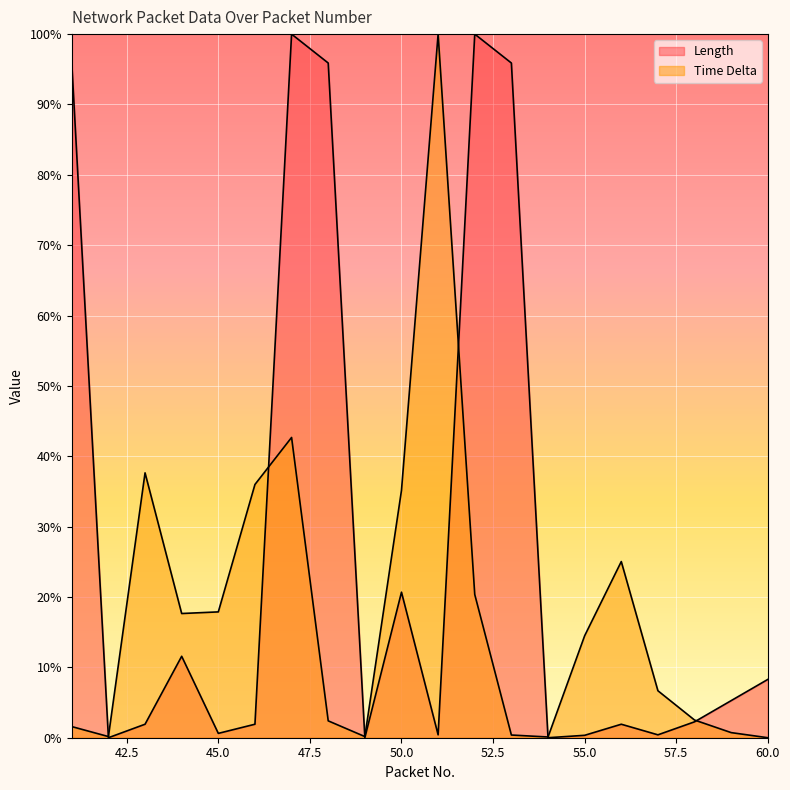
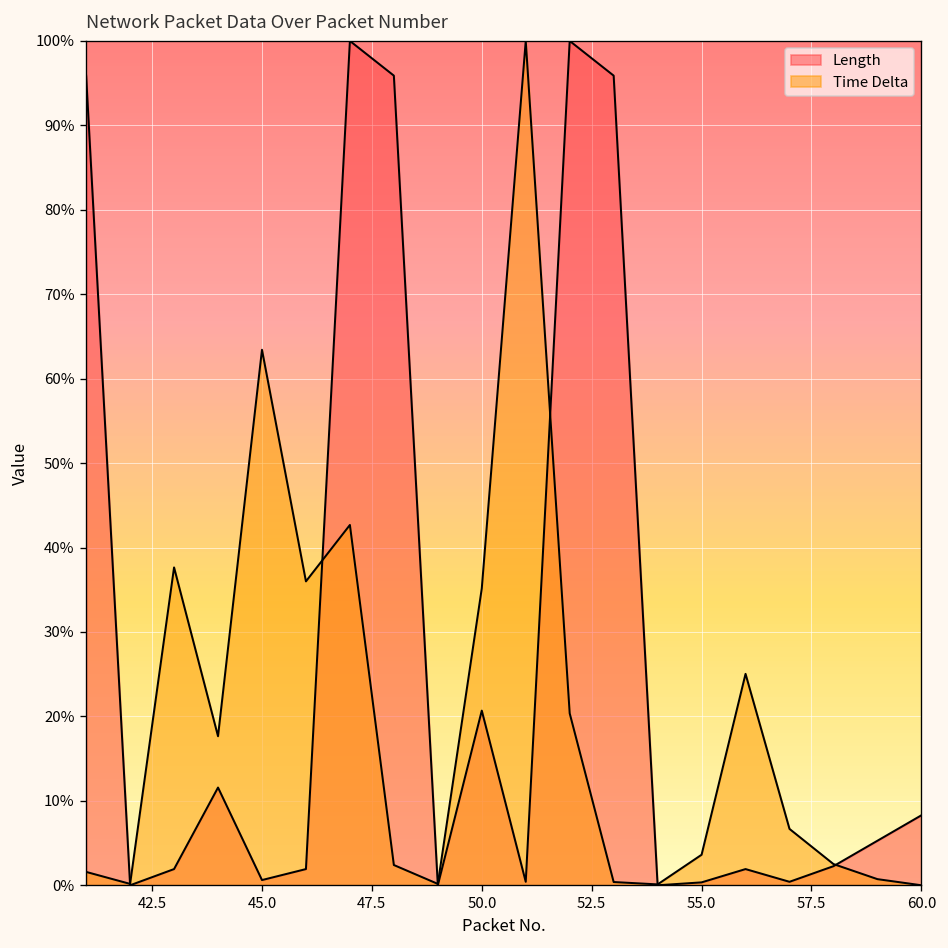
Time Delta, 45.0: 18% -> 63%
Time Delta, 55.0: 14% -> 4%
